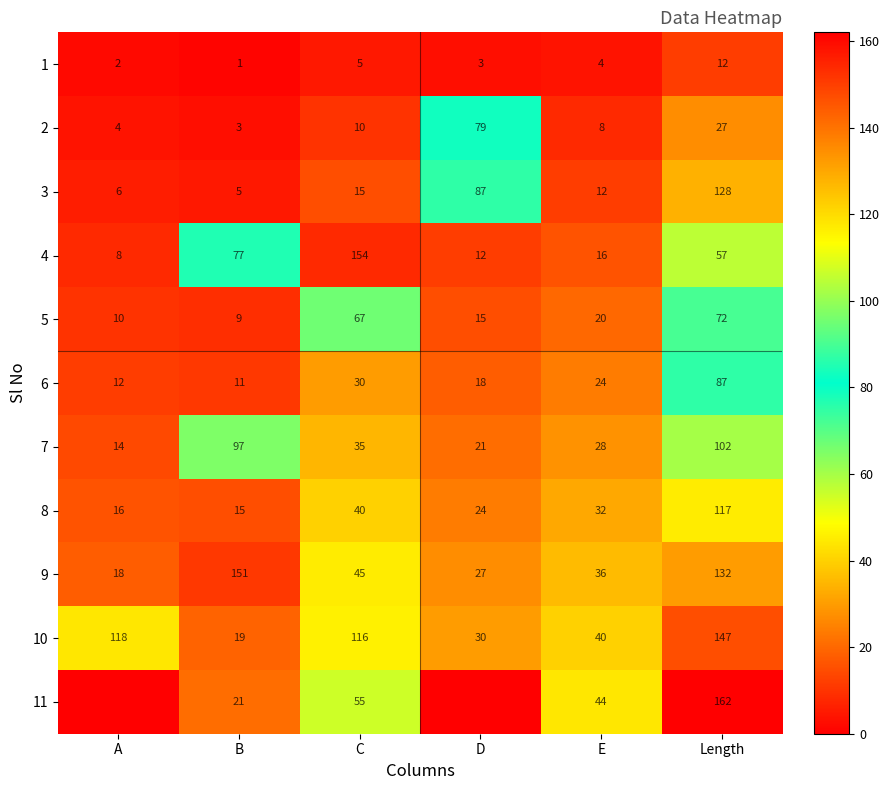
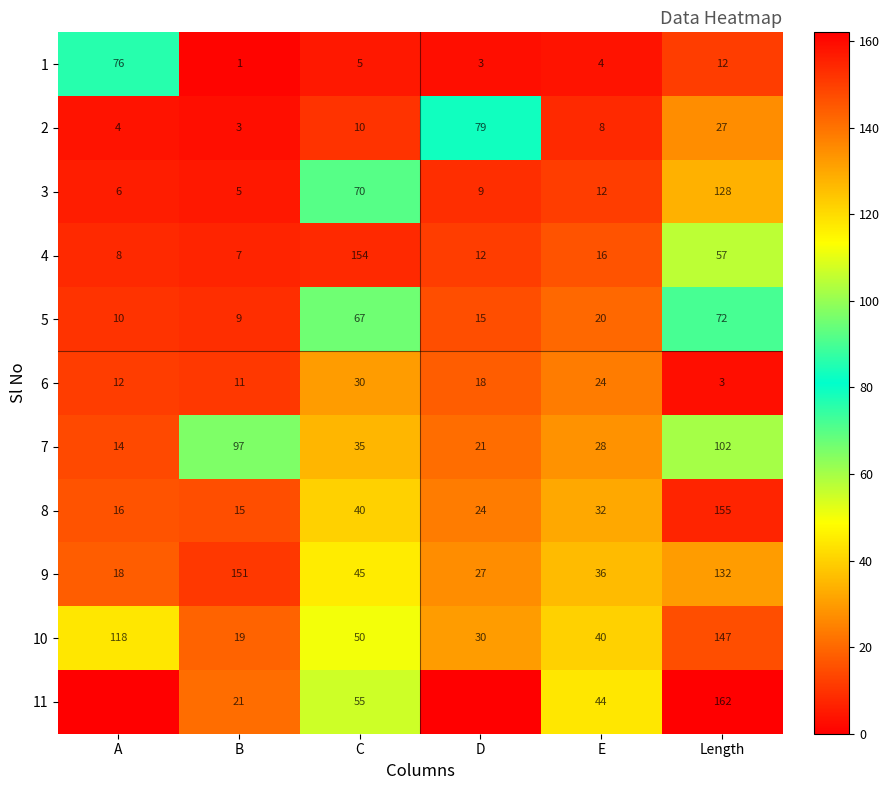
1, A: 2 -> 76
3, C: 15 -> 70
3, D: 87 -> 9
4, B: 77 -> 7
6, Length: 87 -> 3
8, Length: 117 -> 155
10, C: 116 -> 50
